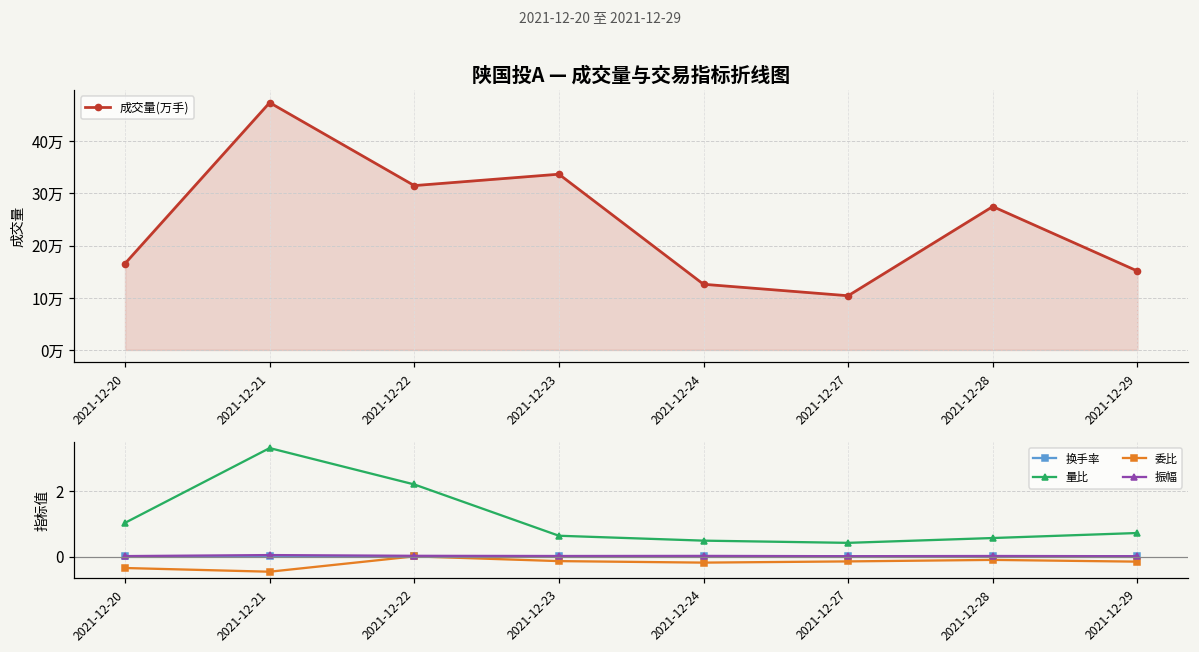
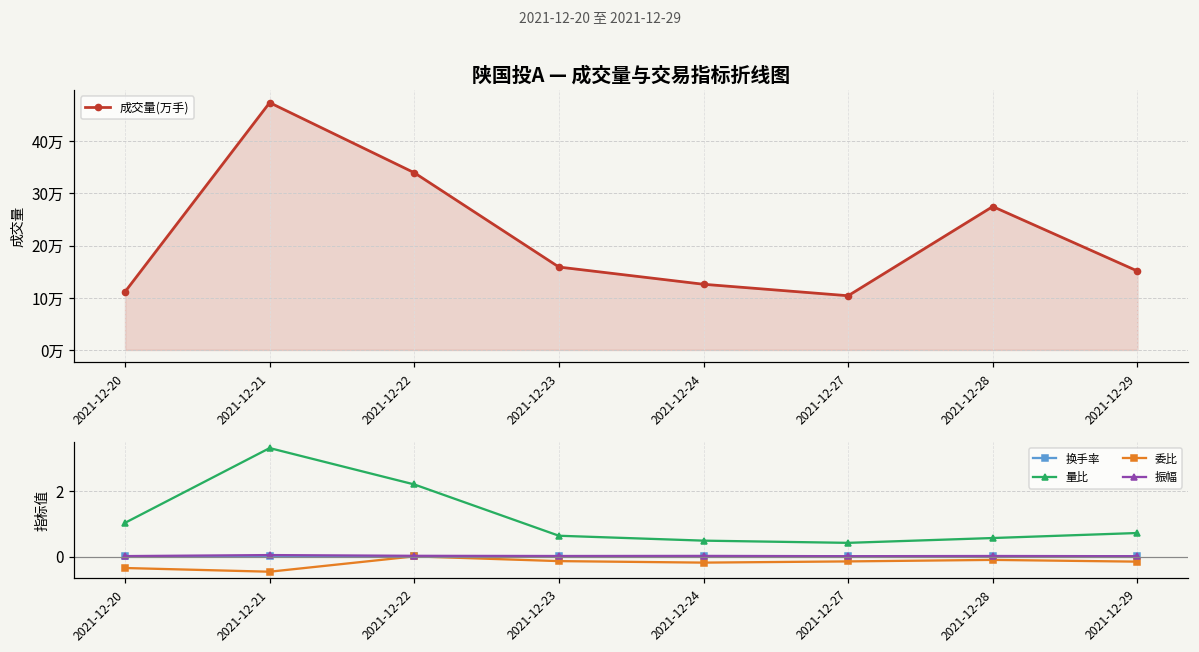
陕国投A — 成交量与交易指标折线图, 2021-12-20: 17万 -> 11万
陕国投A — 成交量与交易指标折线图, 2021-12-22: 31万 -> 34万
陕国投A — 成交量与交易指标折线图, 2021-12-23: 34万 -> 16万
